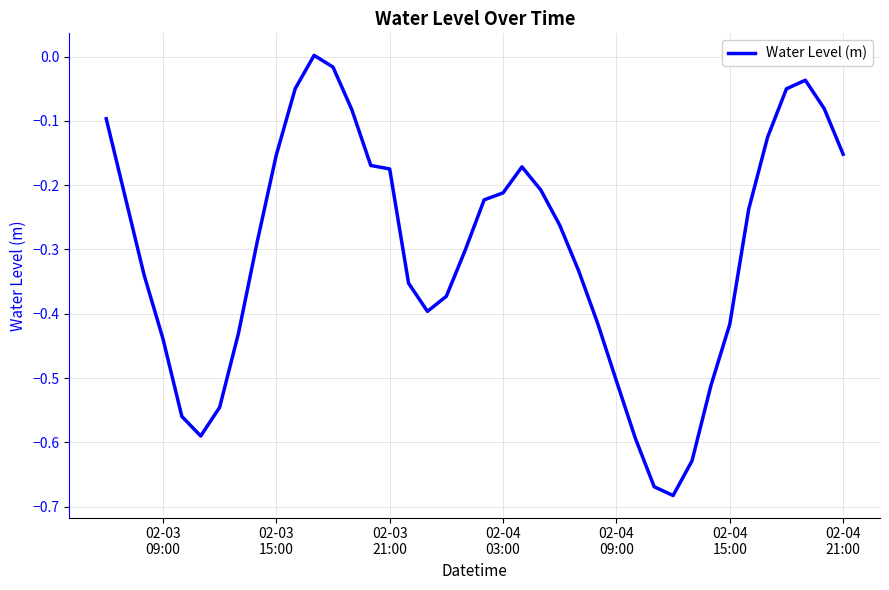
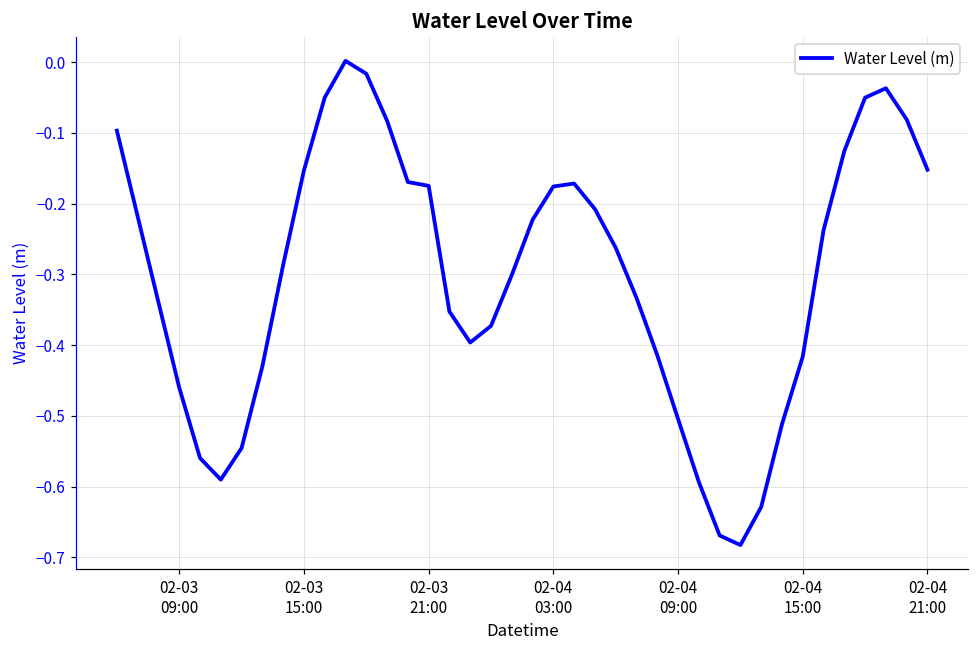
02-03 09:00: -0.44 -> -0.46
02-04 03:00: -0.21 -> -0.18
